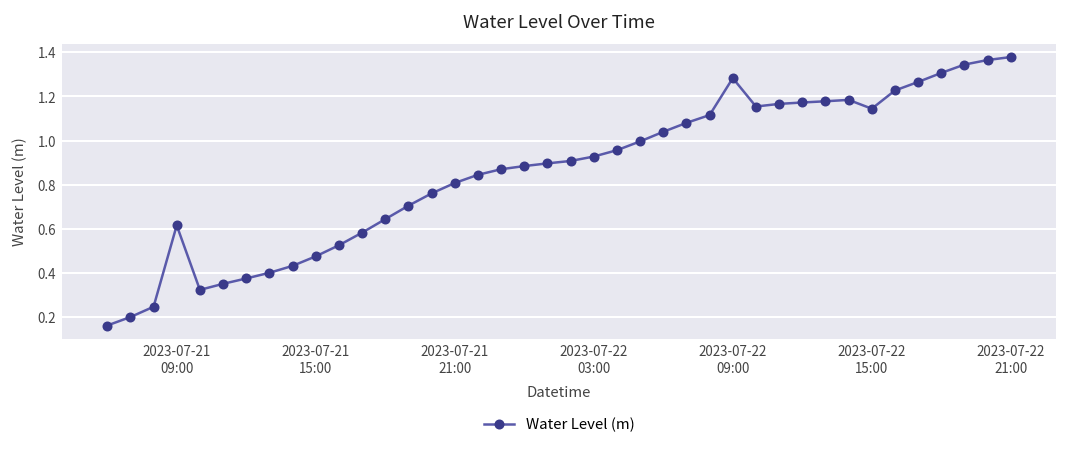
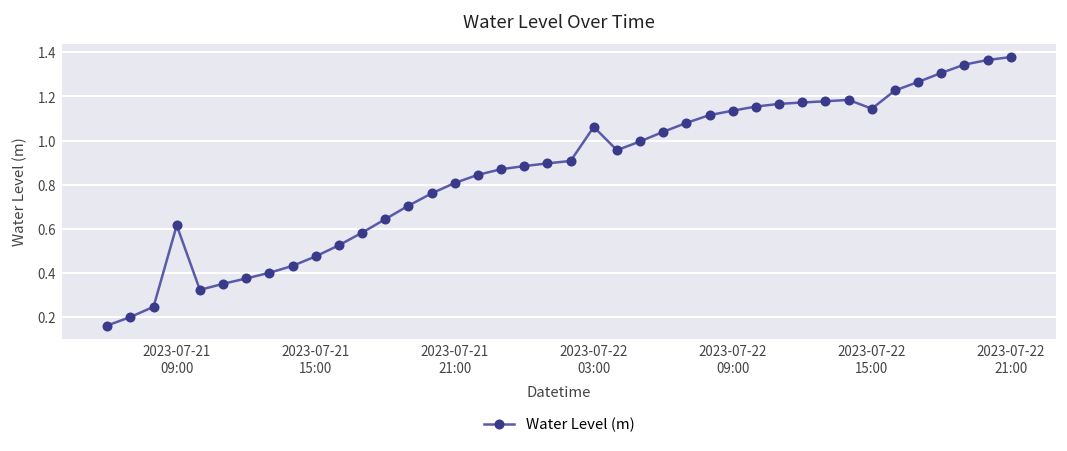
2023-07-22 03:00: 0.93 -> 1.06
2023-07-22 09:00: 1.28 -> 1.14
